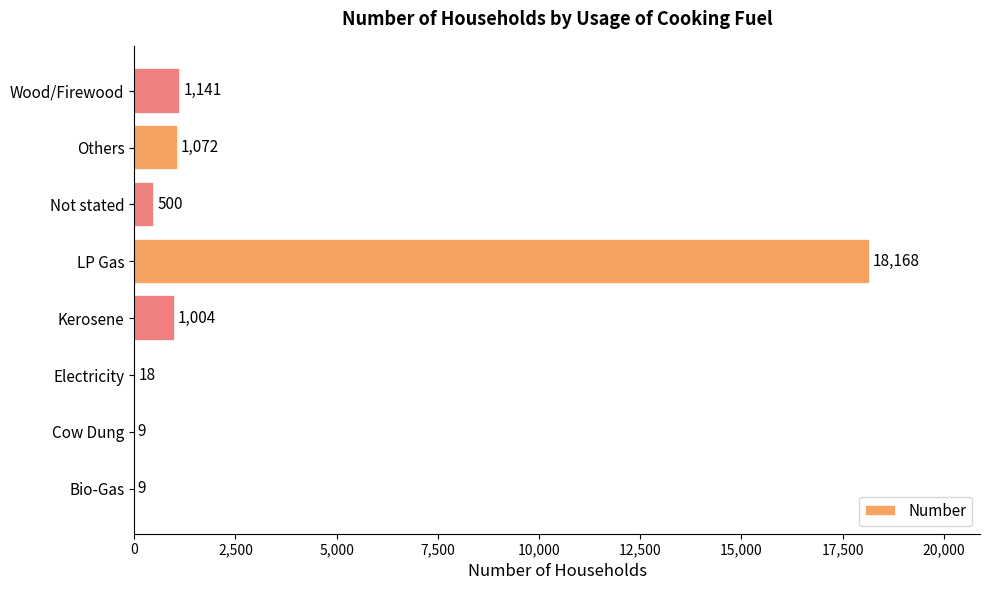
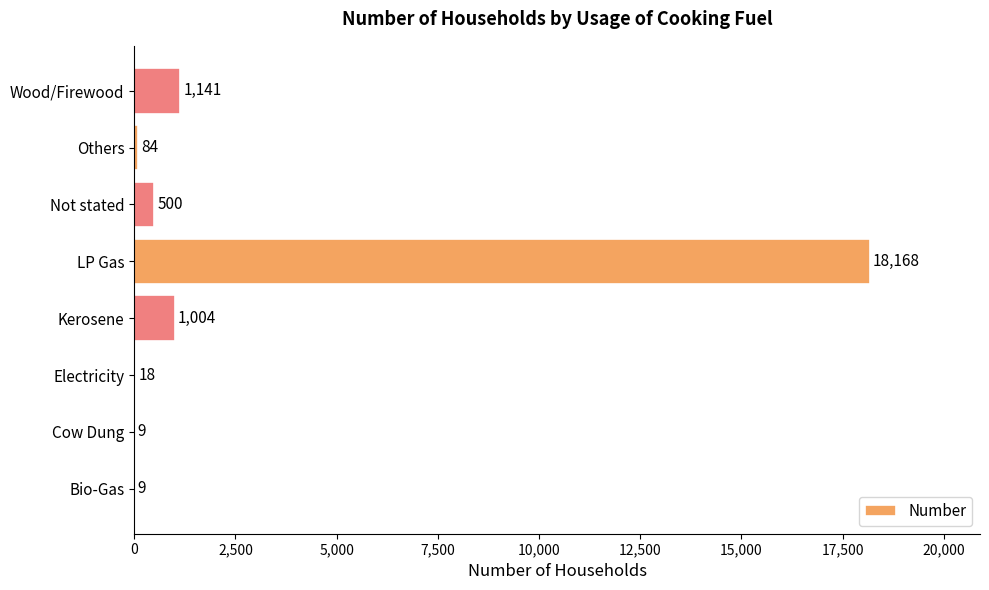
Others: 1,072 -> 84
